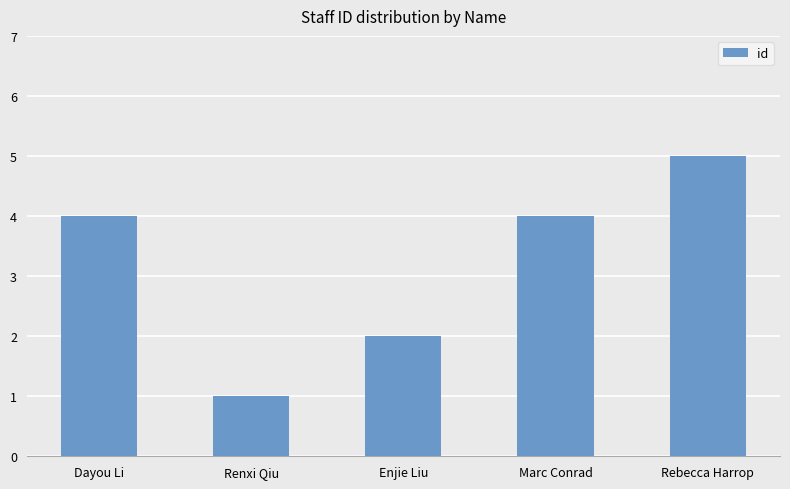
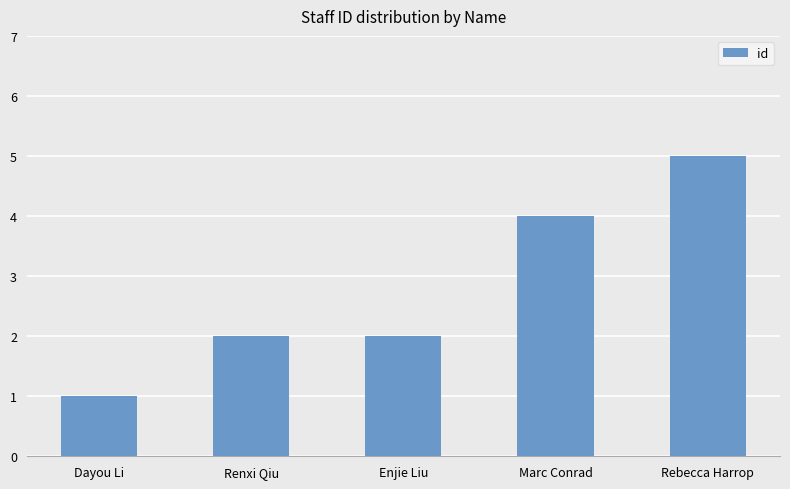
Dayou Li: 4 -> 1
Renxi Qiu: 1 -> 2
